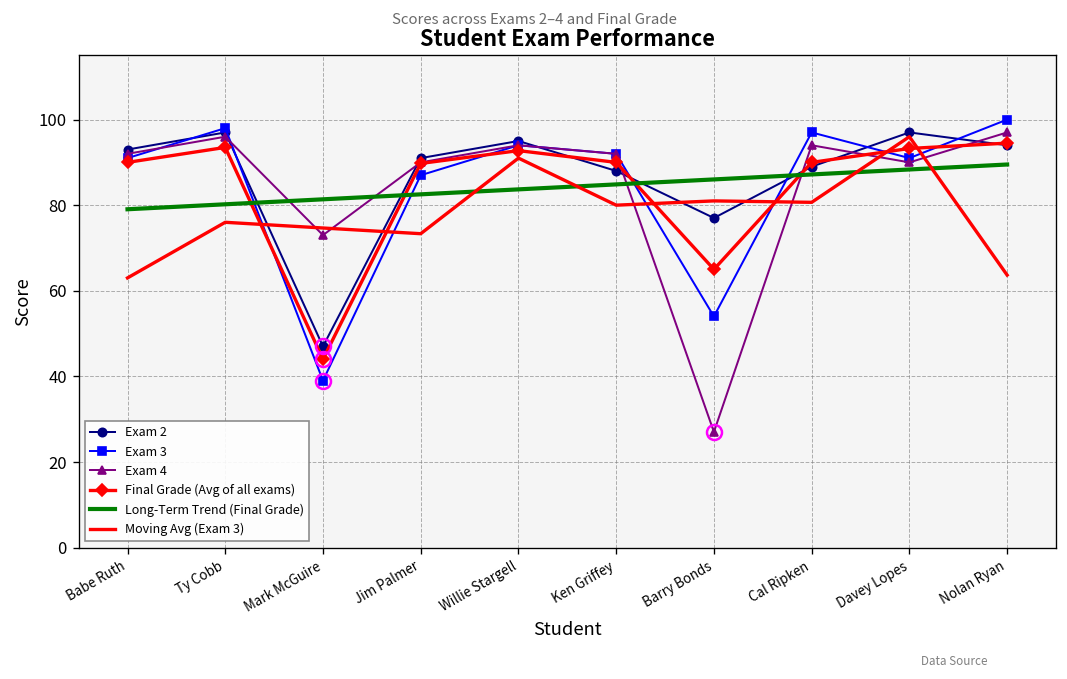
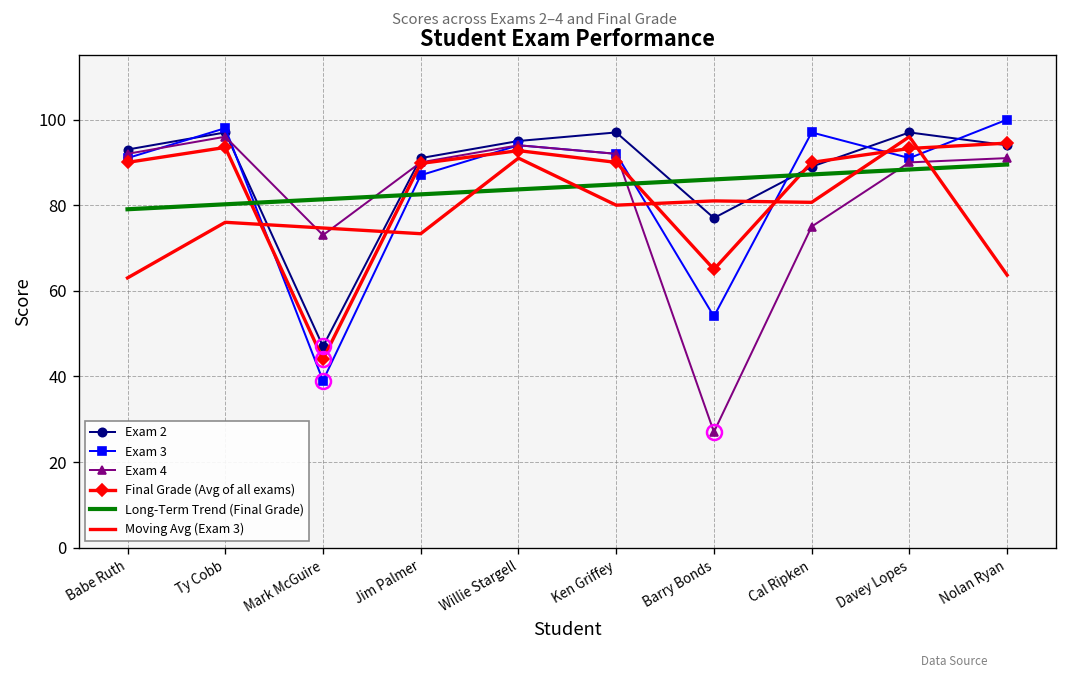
Exam 2, Ken Griffey: 88 -> 97
Exam 4, Cal Ripken: 94 -> 75
Exam 4, Nolan Ryan: 97 -> 91
